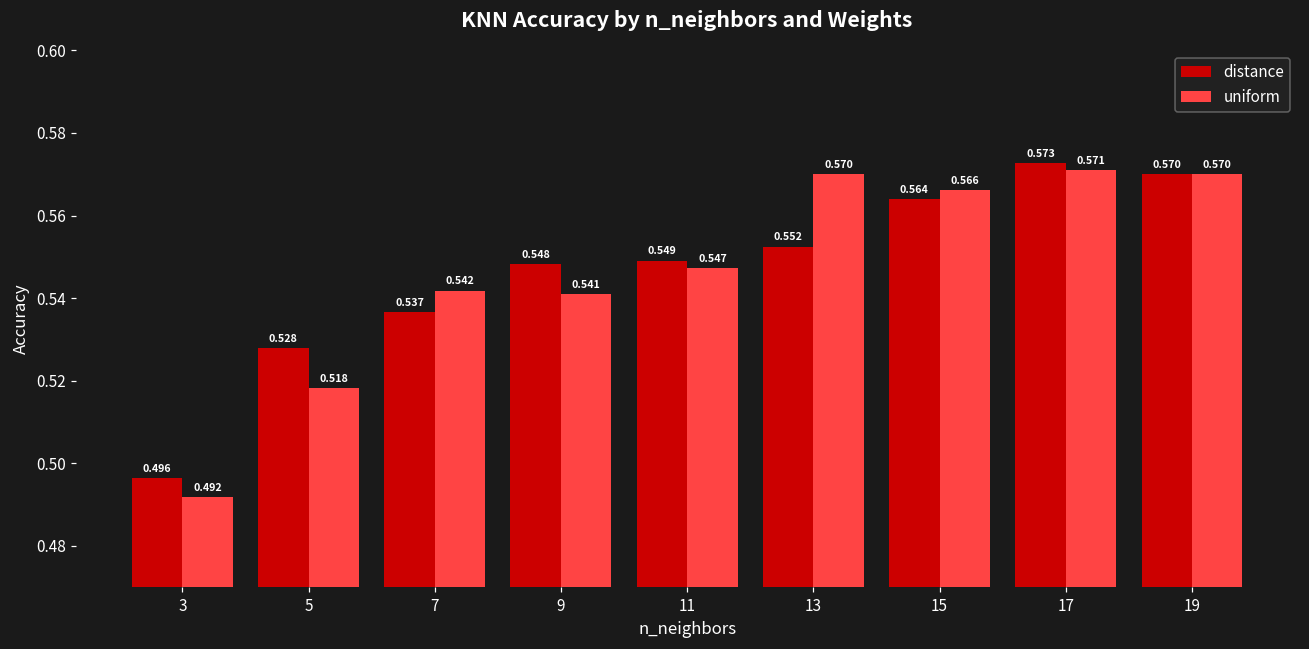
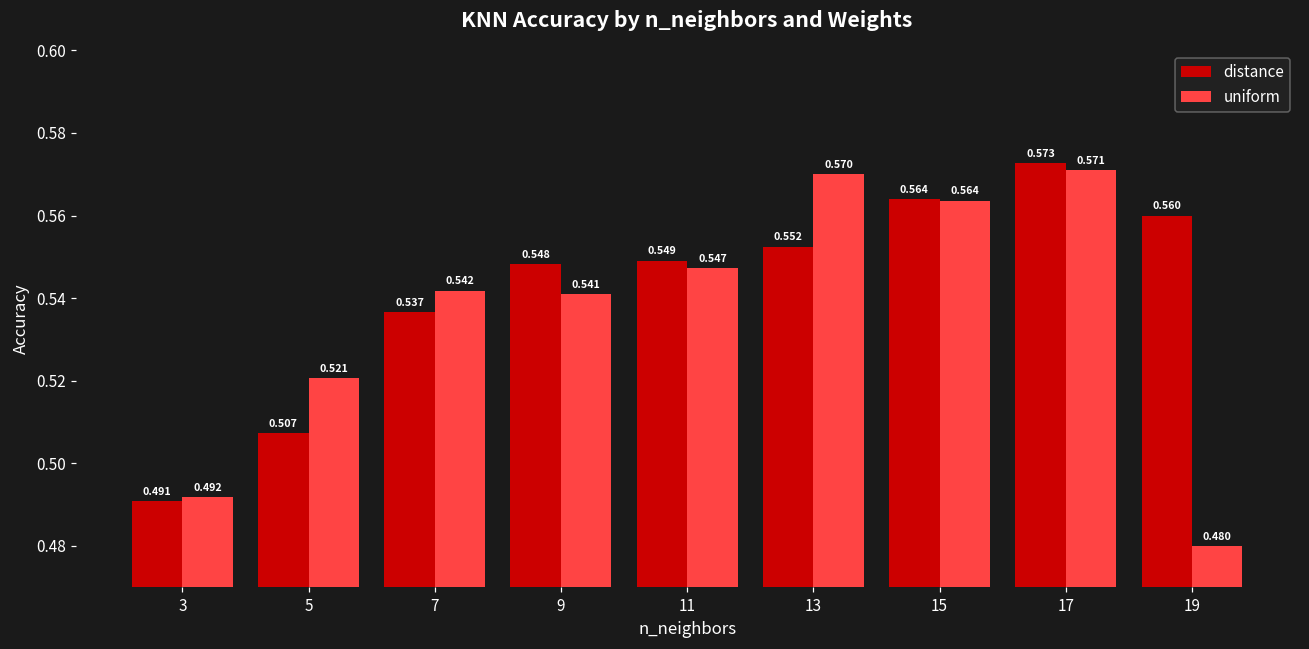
distance, 3: 0.496 -> 0.491
distance, 5: 0.528 -> 0.507
uniform, 5: 0.518 -> 0.521
uniform, 15: 0.566 -> 0.564
distance, 19: 0.570 -> 0.560
uniform, 19: 0.570 -> 0.480
